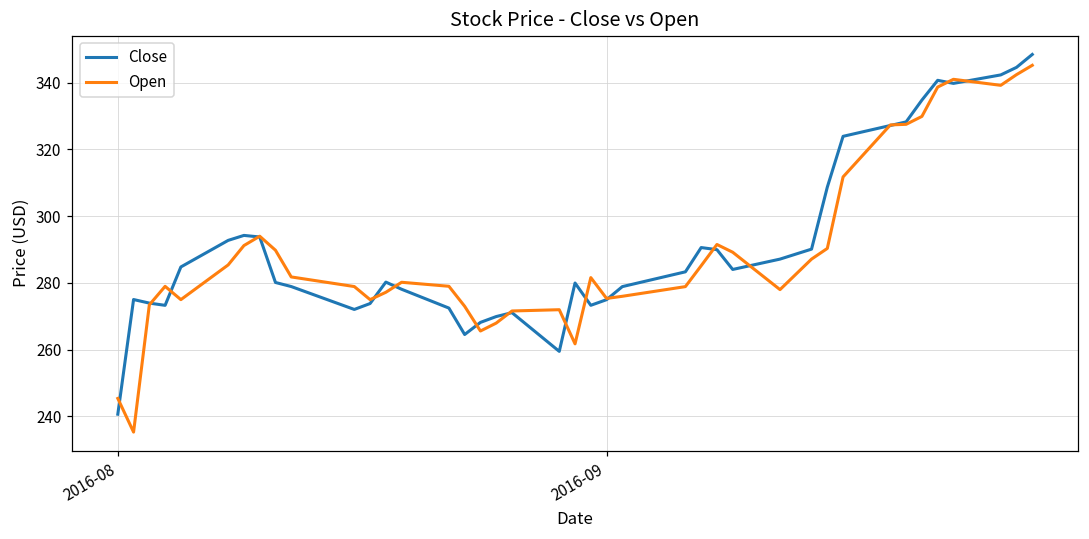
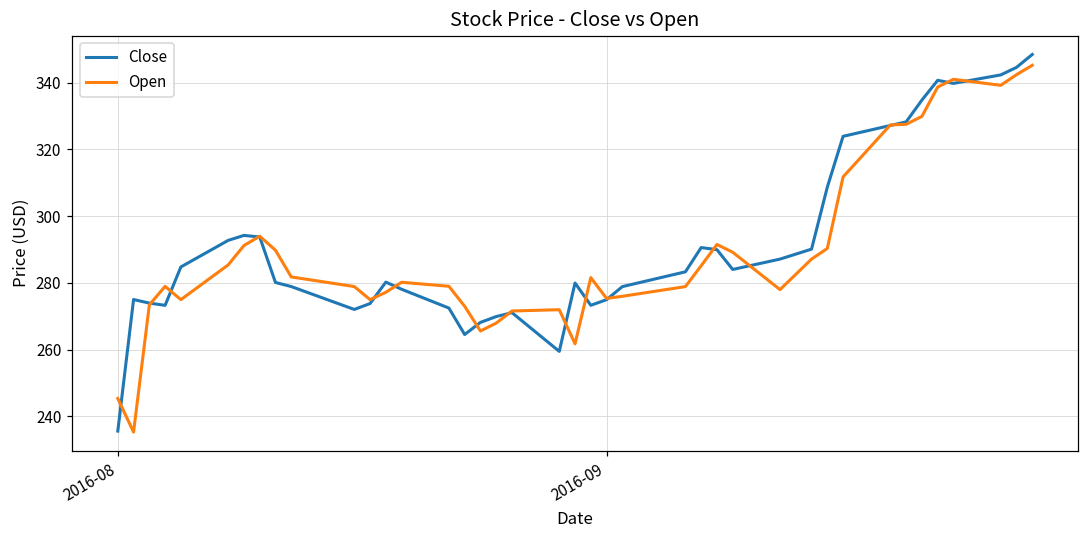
Close, 2016-08: 241 -> 236
